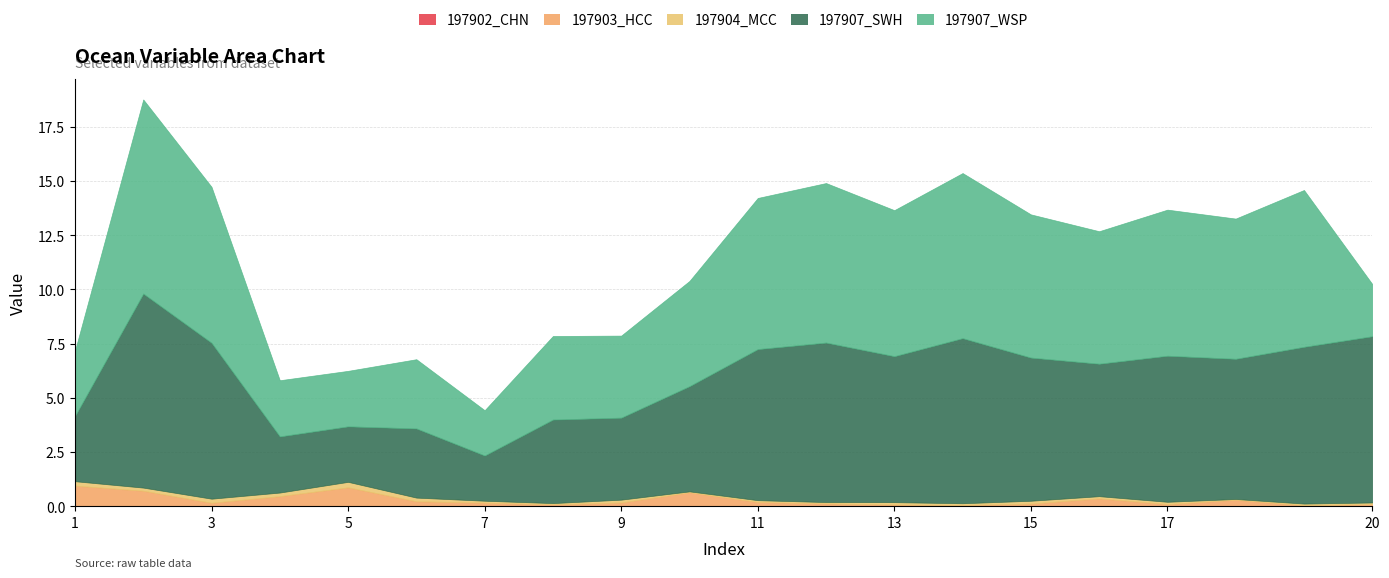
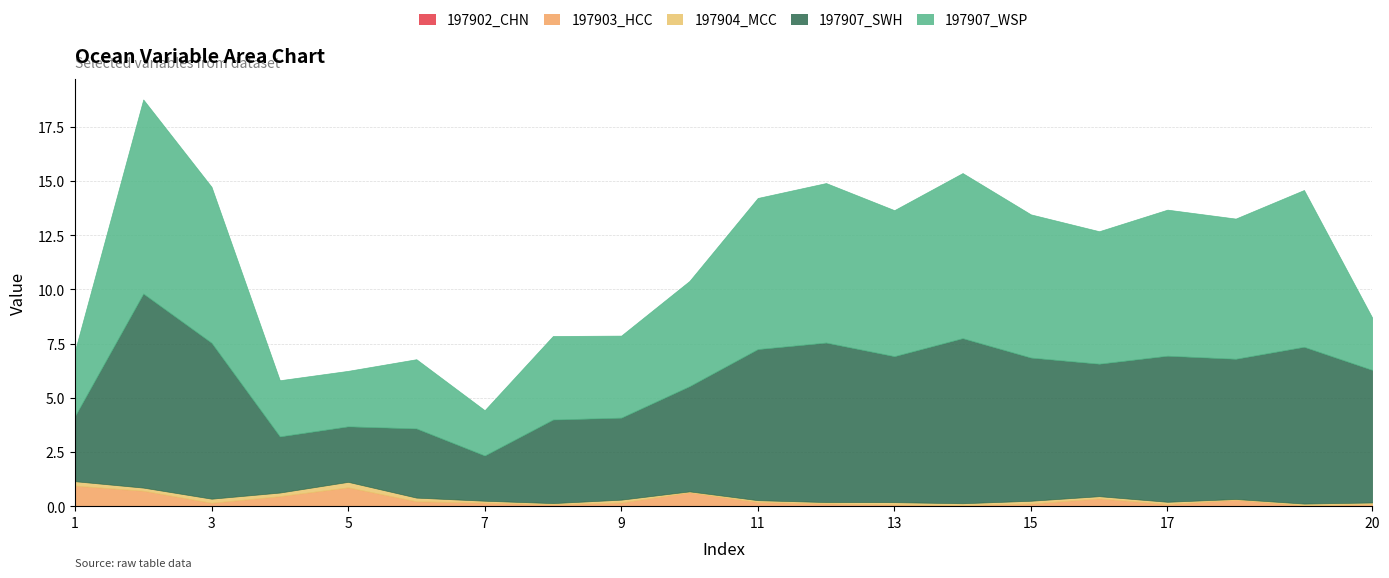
197907_SWH, 20: 7.7 -> 6.1
